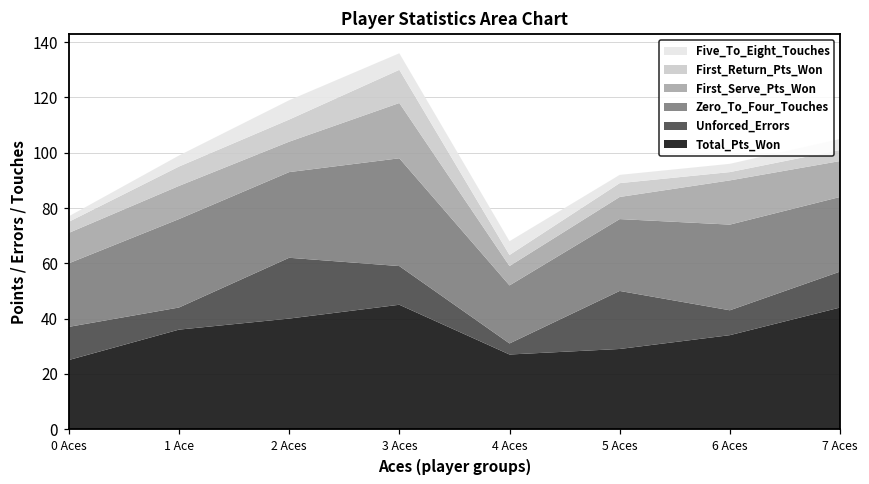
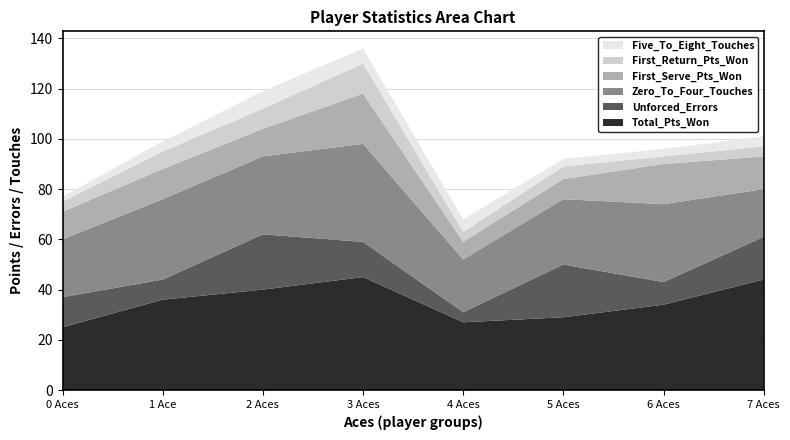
Unforced_Errors, 7 Aces: 13 -> 17
Zero_To_Four_Touches, 7 Aces: 27 -> 19
